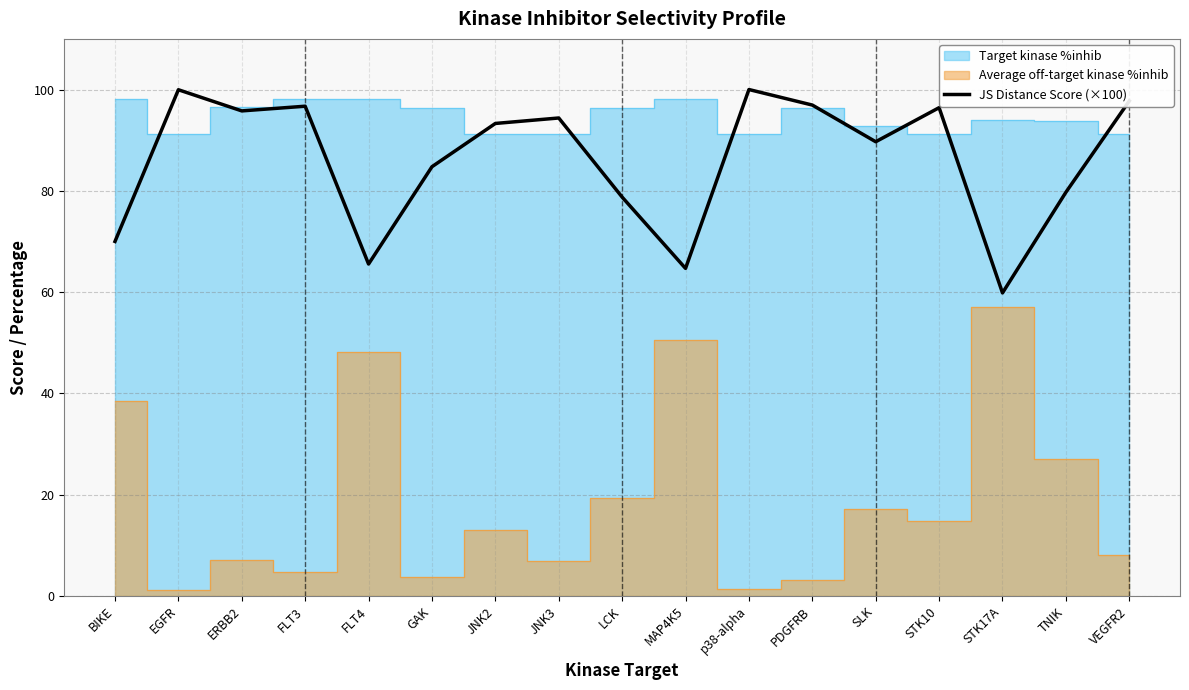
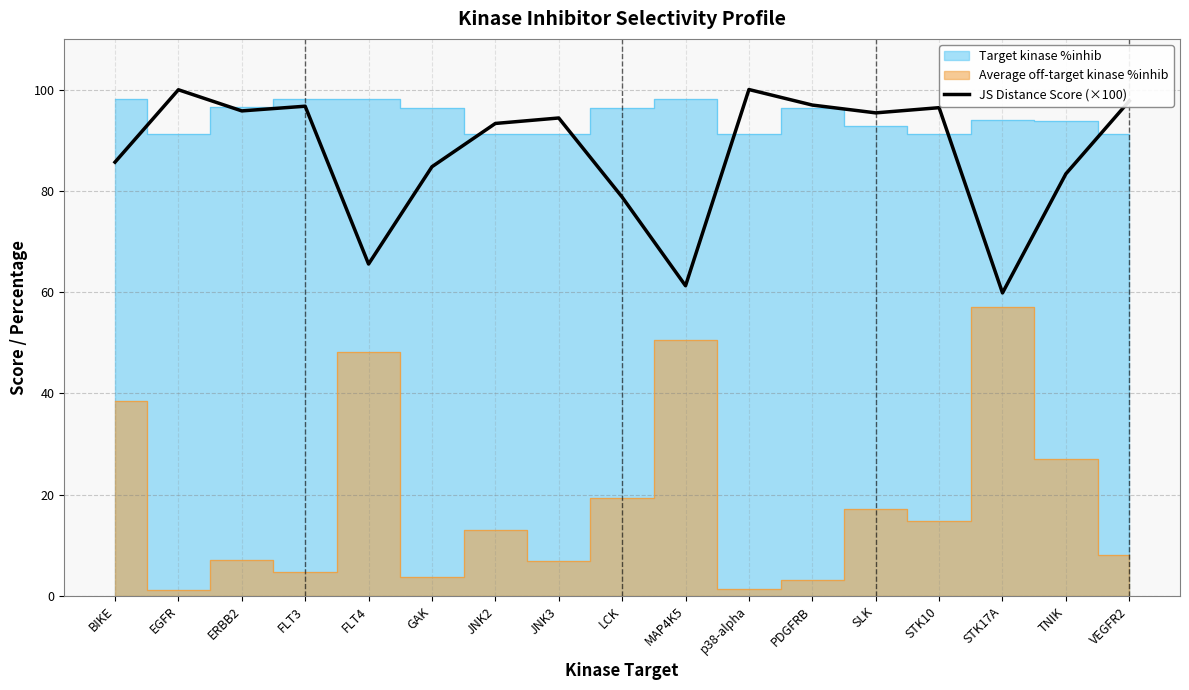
JS Distance Score (×100), BIKE: 70 -> 86
JS Distance Score (×100), MAP4K5: 65 -> 61
JS Distance Score (×100), SLK: 90 -> 95
JS Distance Score (×100), TNIK: 80 -> 83
